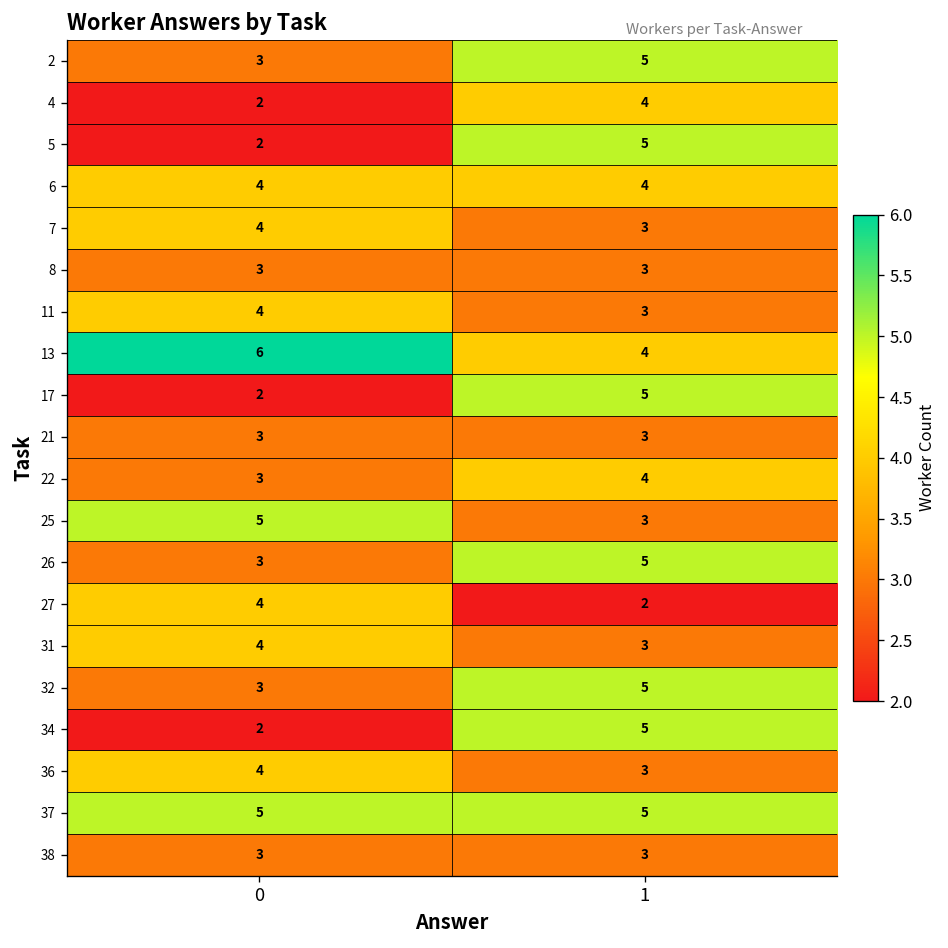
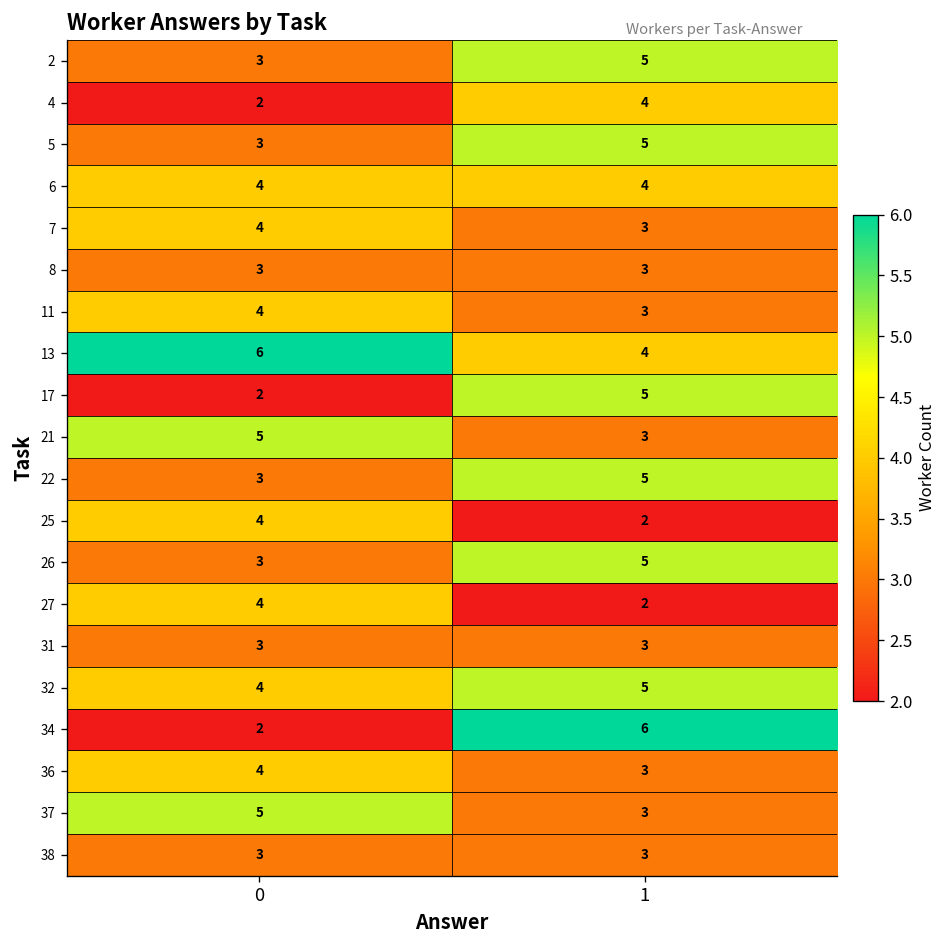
5, 0: 2 -> 3
21, 0: 3 -> 5
22, 1: 4 -> 5
25, 0: 5 -> 4
25, 1: 3 -> 2
31, 0: 4 -> 3
32, 0: 3 -> 4
34, 1: 5 -> 6
37, 1: 5 -> 3
